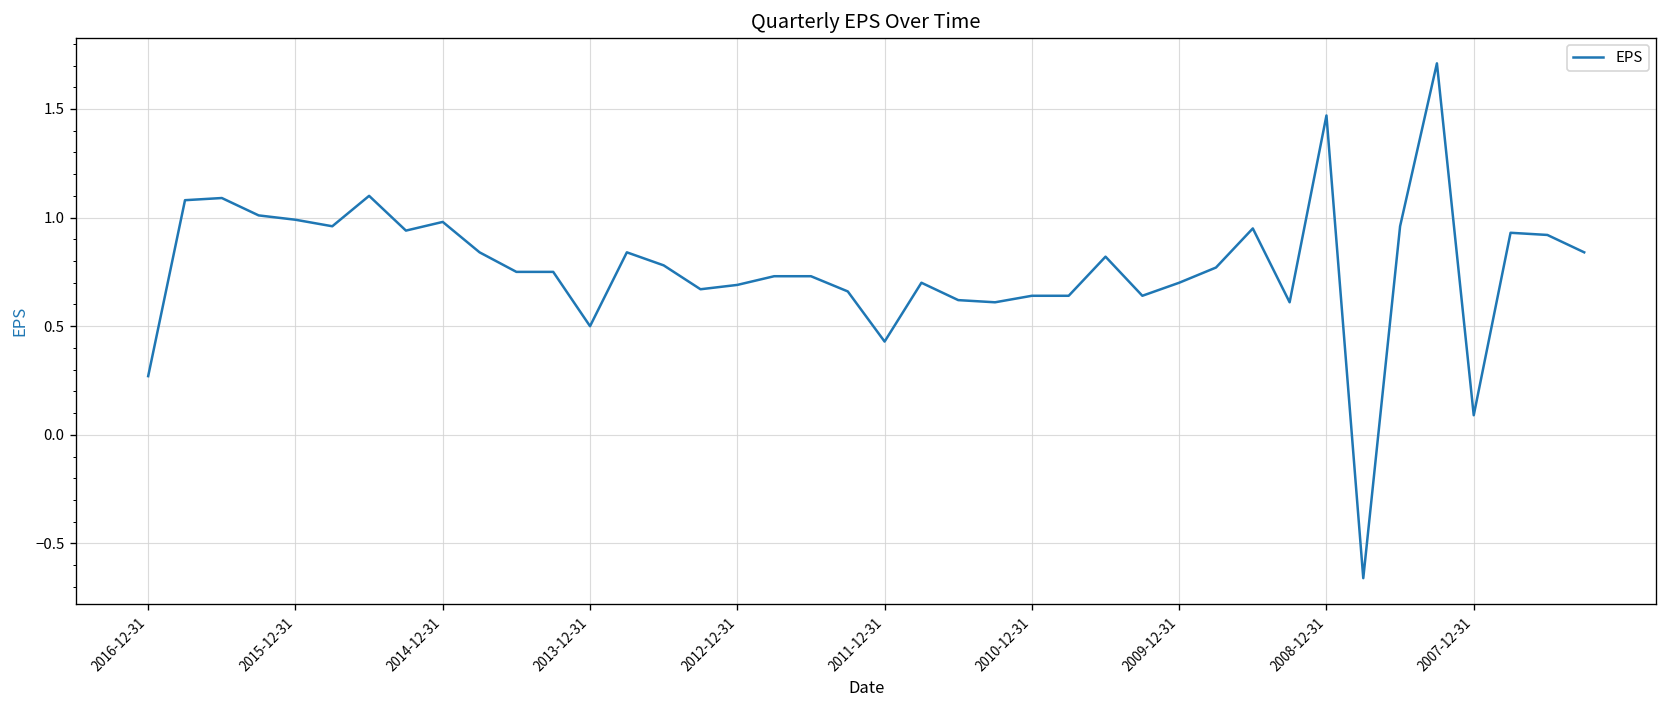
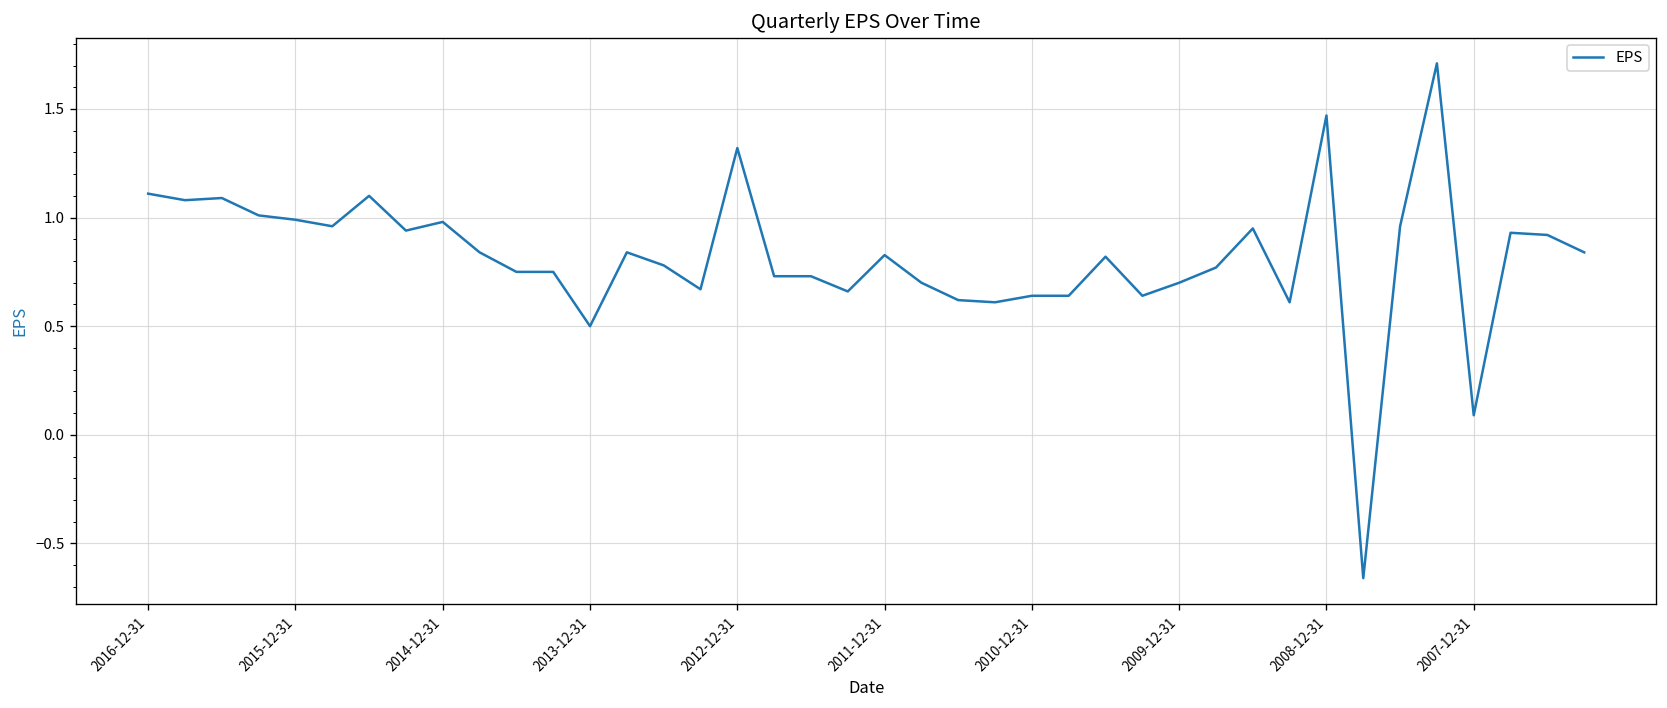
2016-12-31: 0.27 -> 1.11
2012-12-31: 0.69 -> 1.32
2011-12-31: 0.43 -> 0.83
